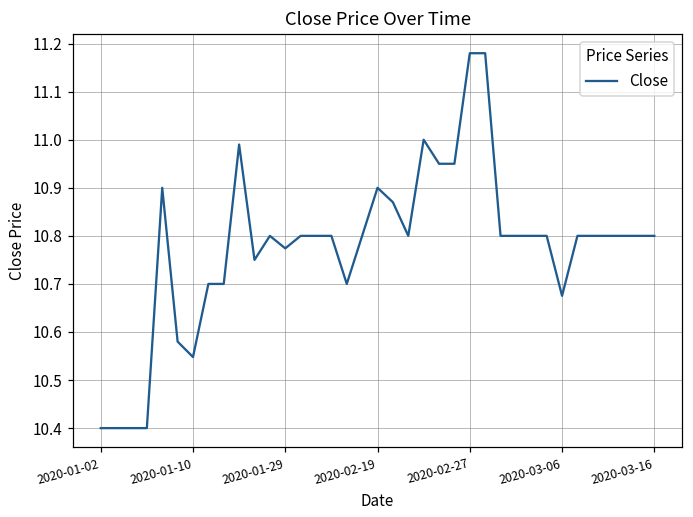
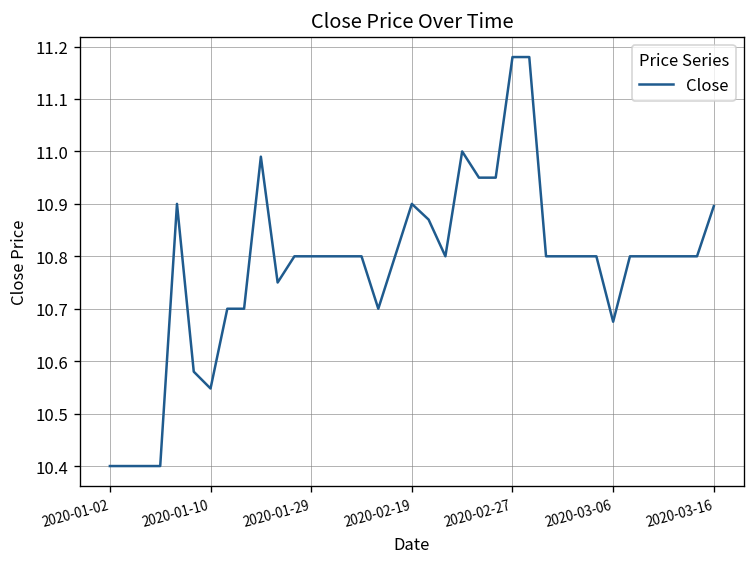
2020-01-29: 10.77 -> 10.80
2020-03-16: 10.80 -> 10.90
